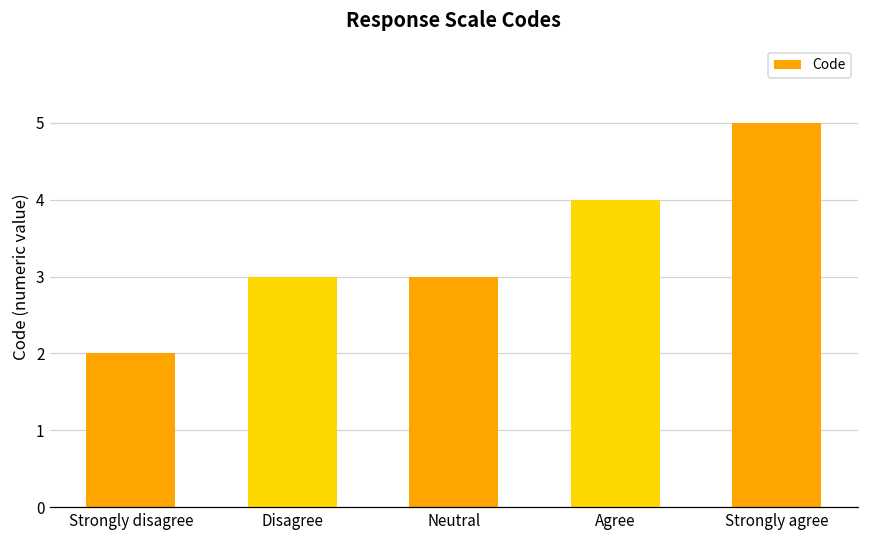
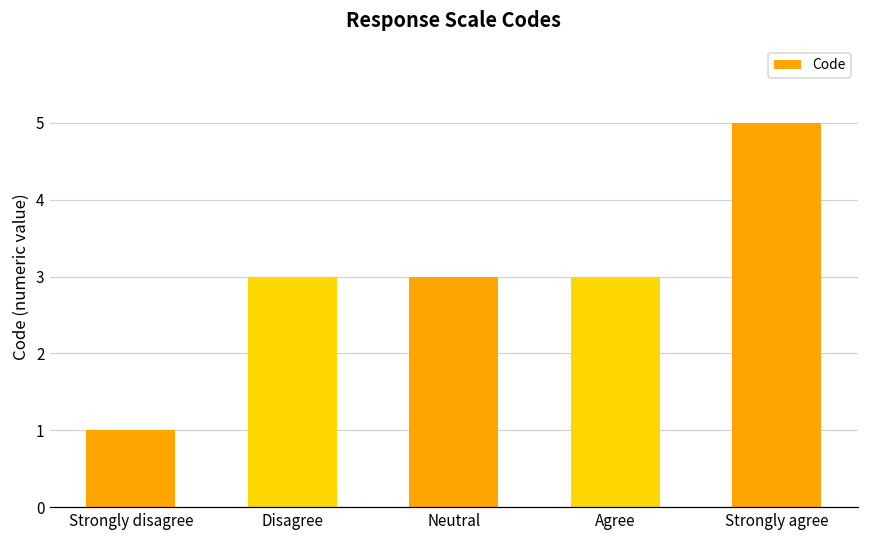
Strongly disagree: 2 -> 1
Agree: 4 -> 3
